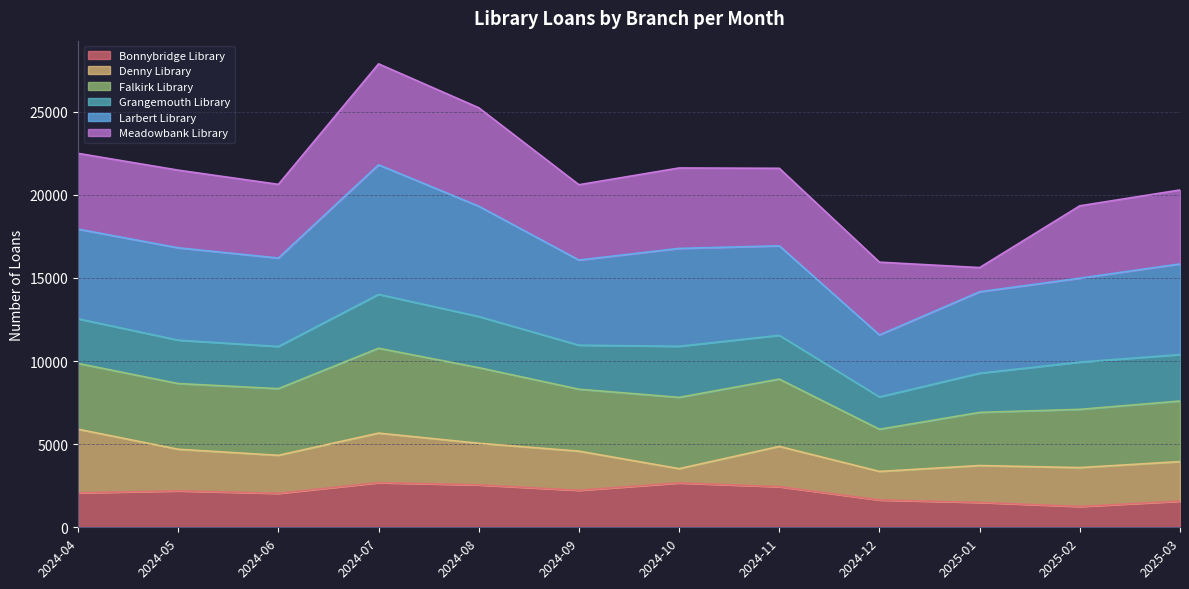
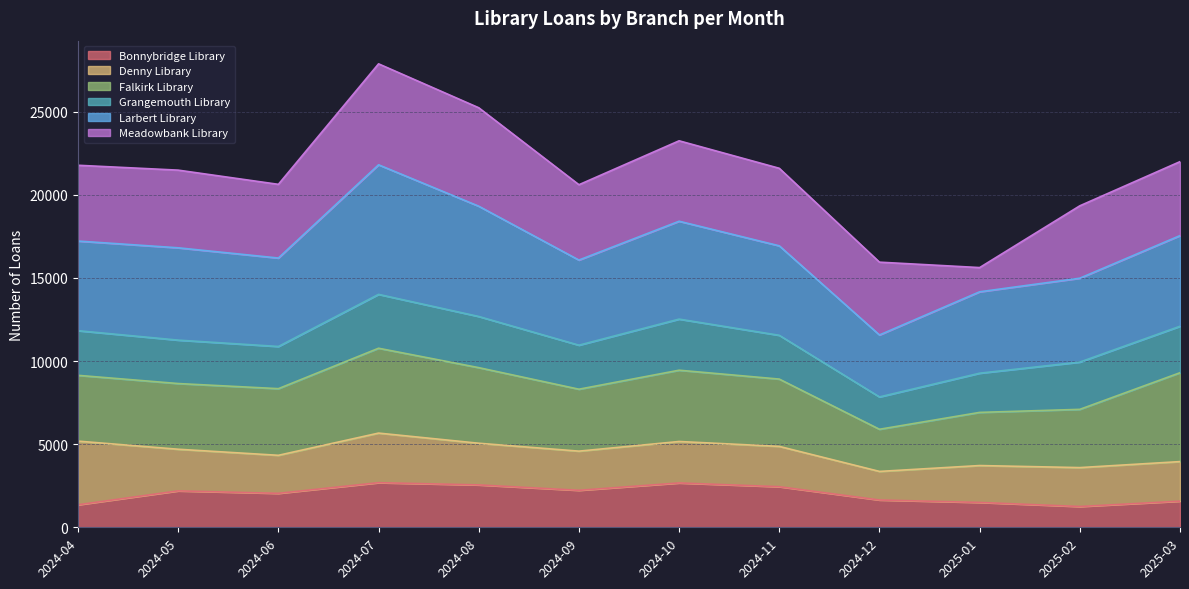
Bonnybridge Library, 2024-04: 2100 -> 1400
Denny Library, 2024-10: 900 -> 2500
Falkirk Library, 2025-03: 3600 -> 5300
